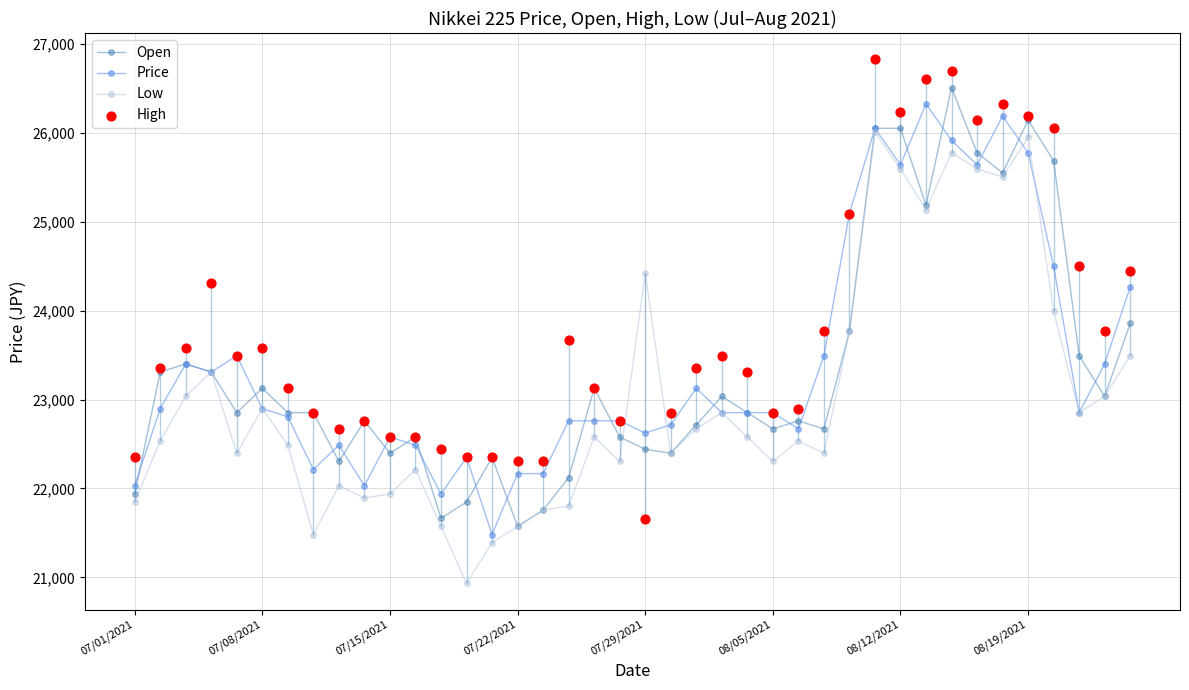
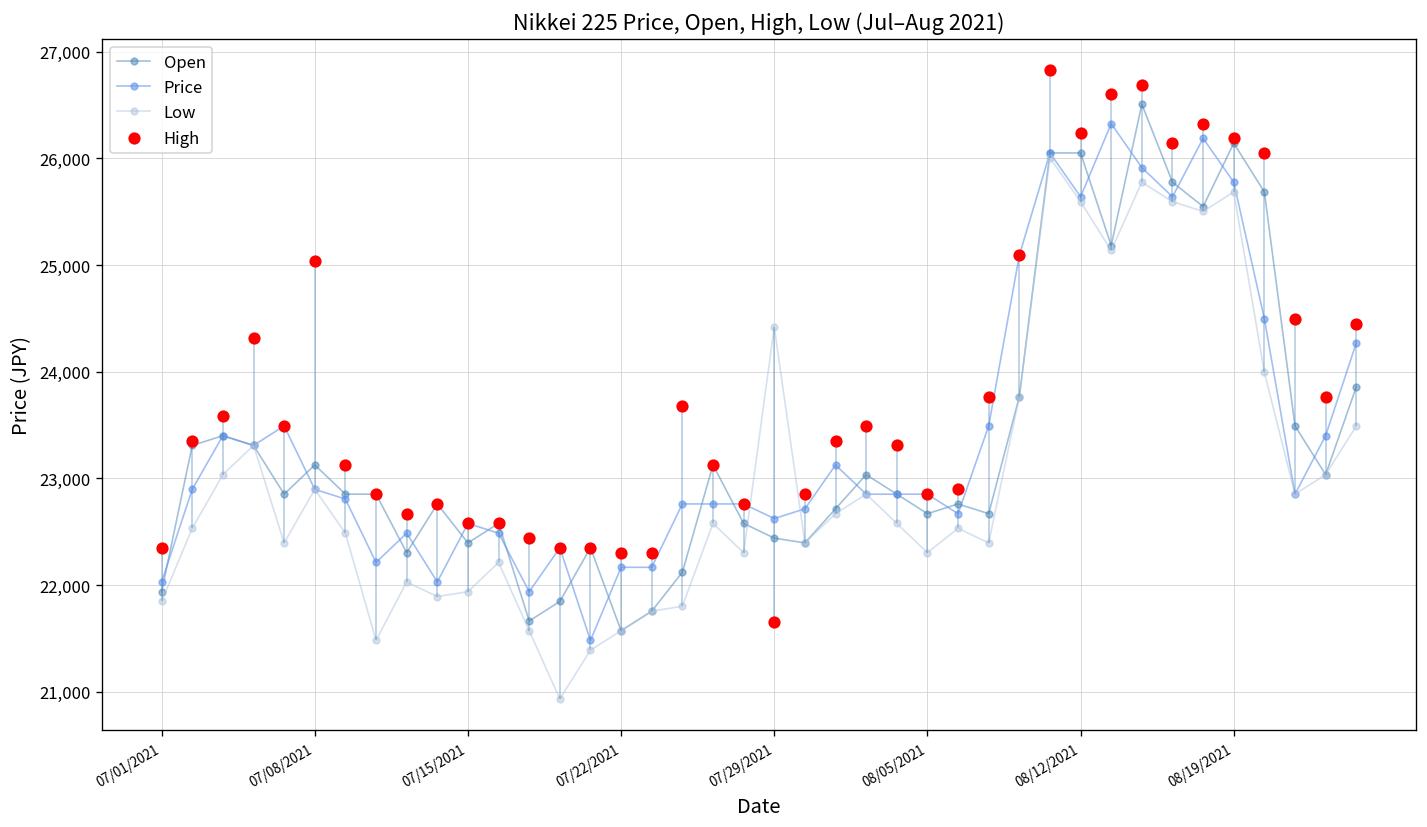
High, 07/08/2021: 23,600 -> 25,000
Low, 08/19/2021: 25,900 -> 25,700
